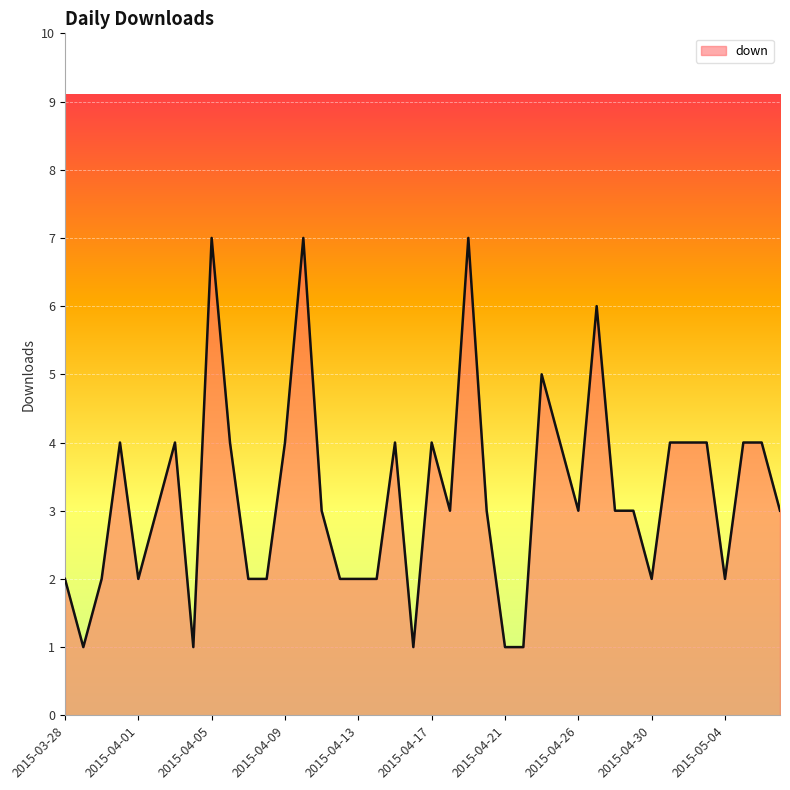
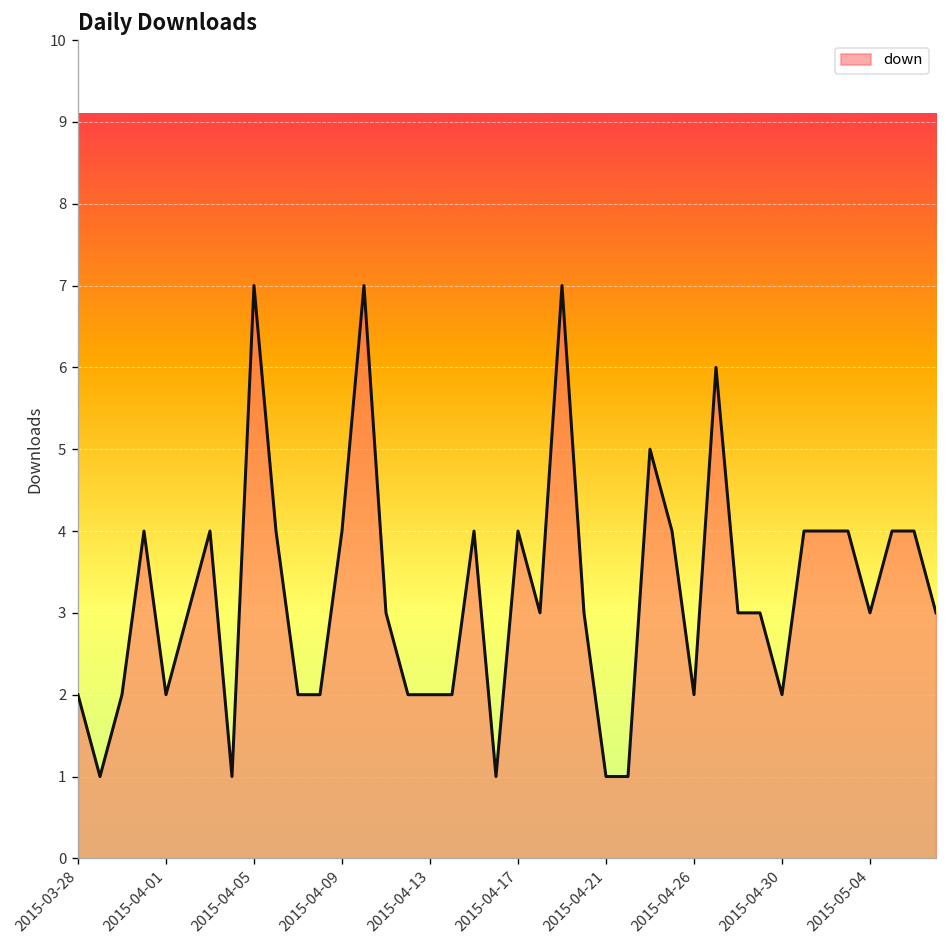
2015-04-26: 3 -> 2
2015-05-04: 2 -> 3
